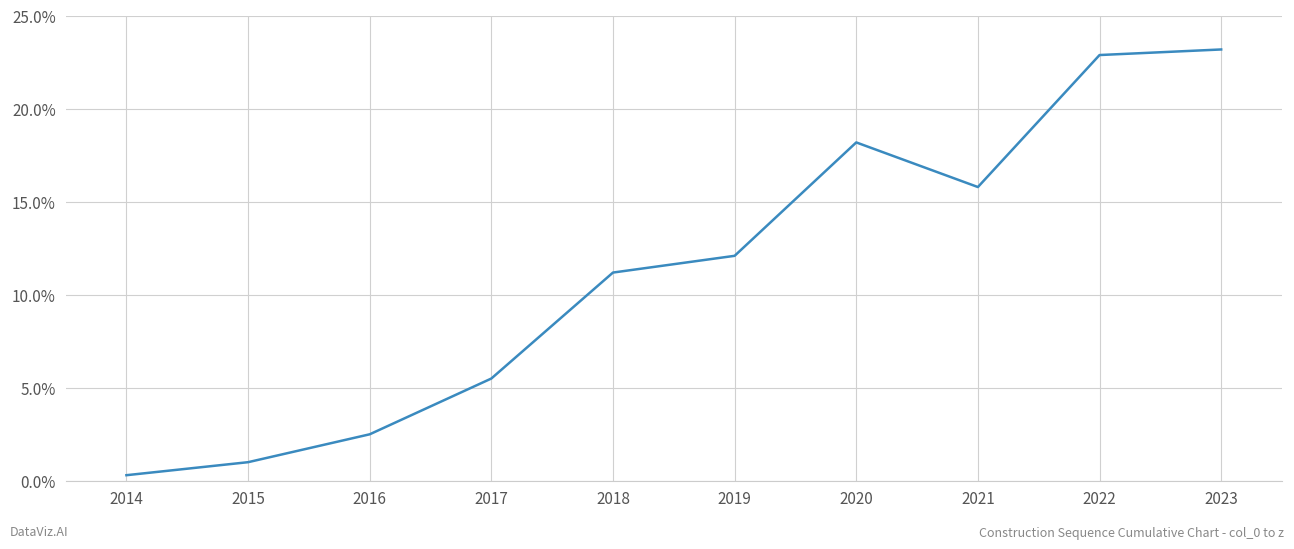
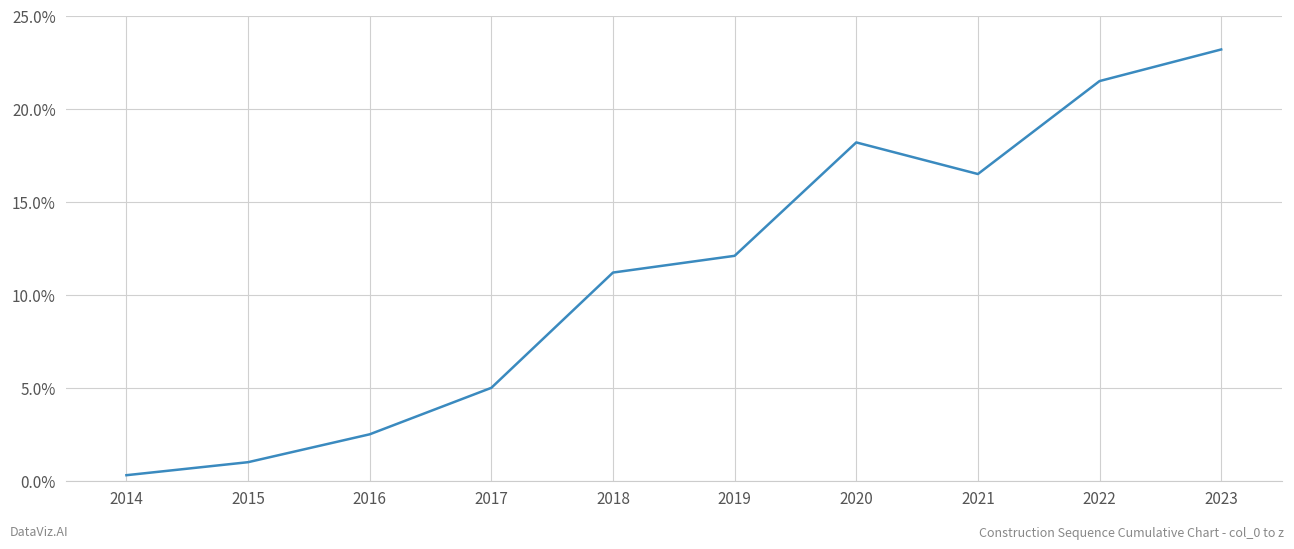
2017: 5.5% -> 5.0%
2021: 15.8% -> 16.5%
2022: 22.9% -> 21.5%
